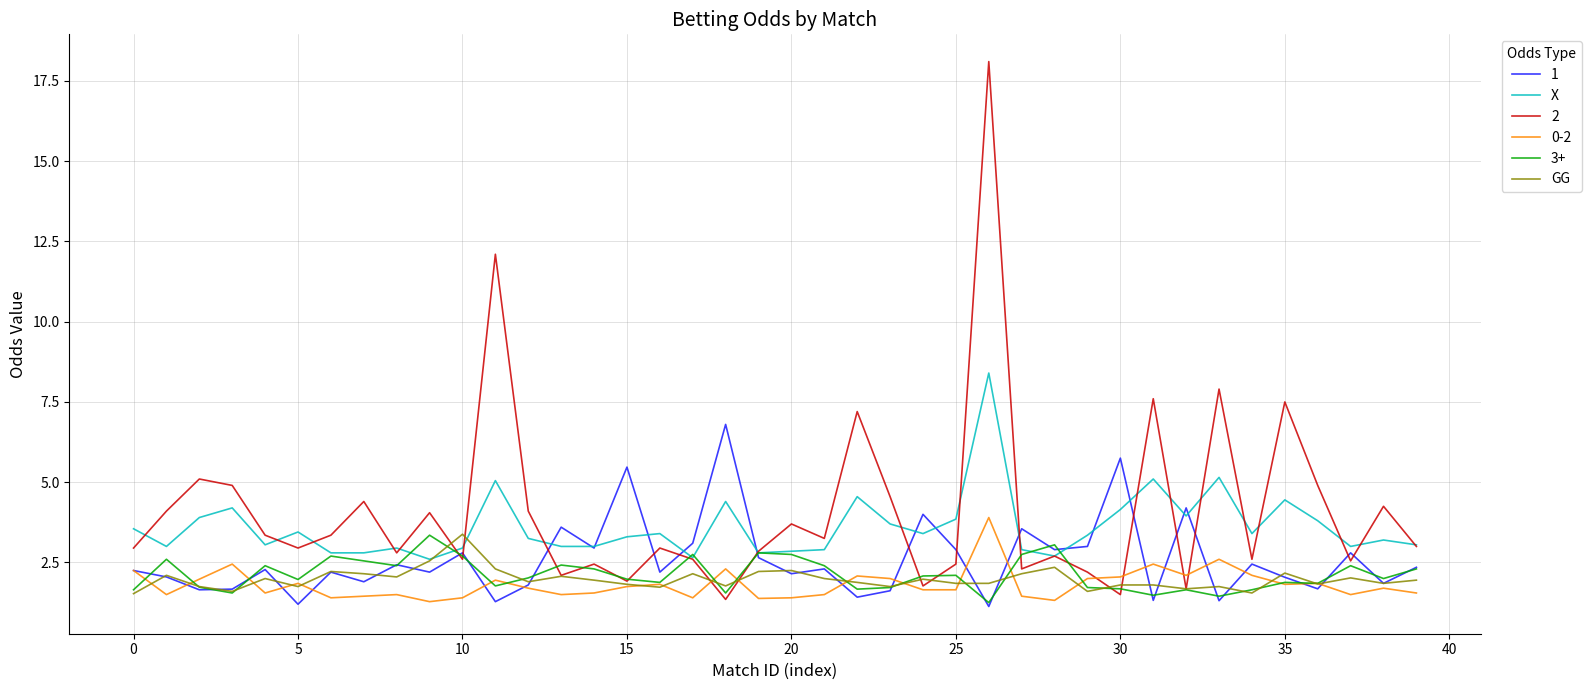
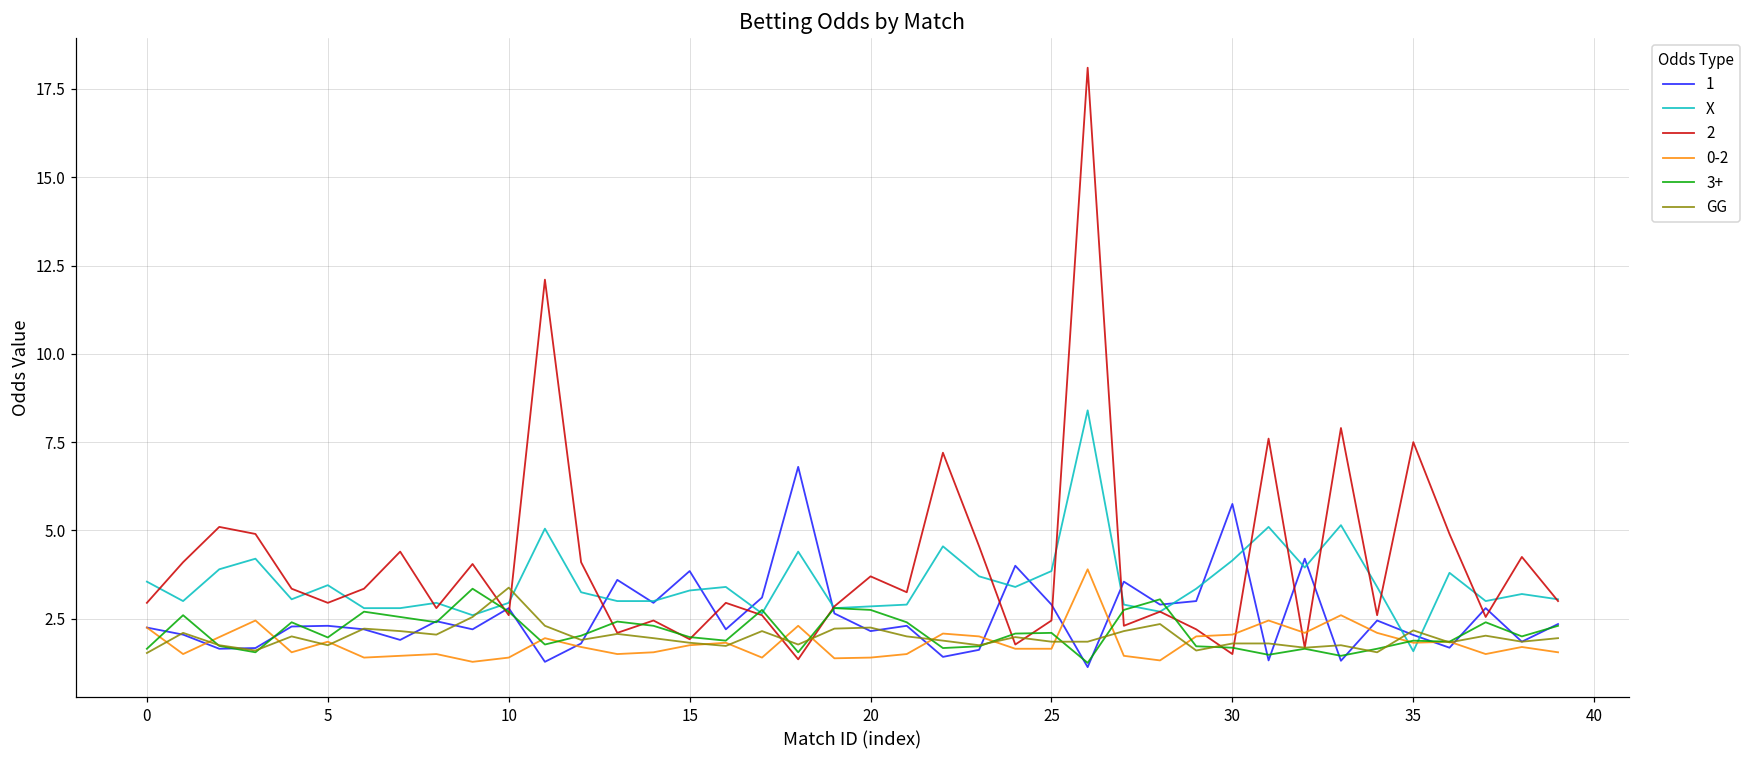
1, 5: 1.2 -> 2.3
1, 15: 5.5 -> 3.9
X, 35: 4.5 -> 1.6
